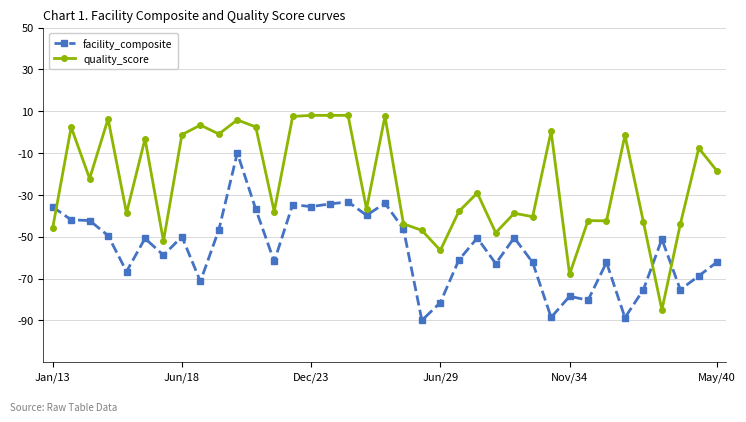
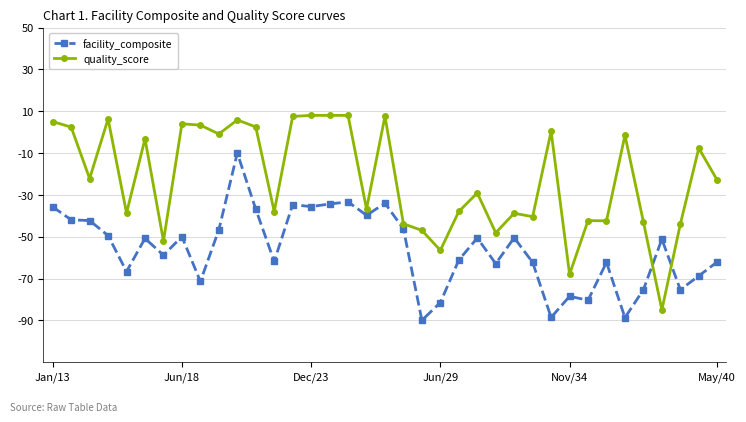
quality_score, Jan/13: -46 -> 5
quality_score, Jun/18: -1 -> 4
quality_score, May/40: -19 -> -23
